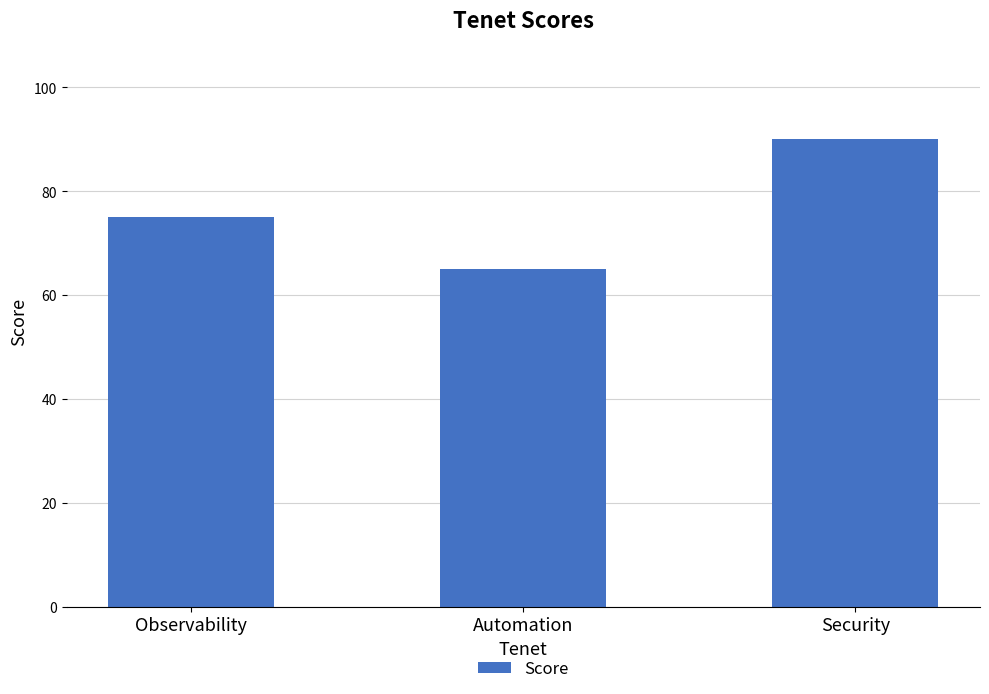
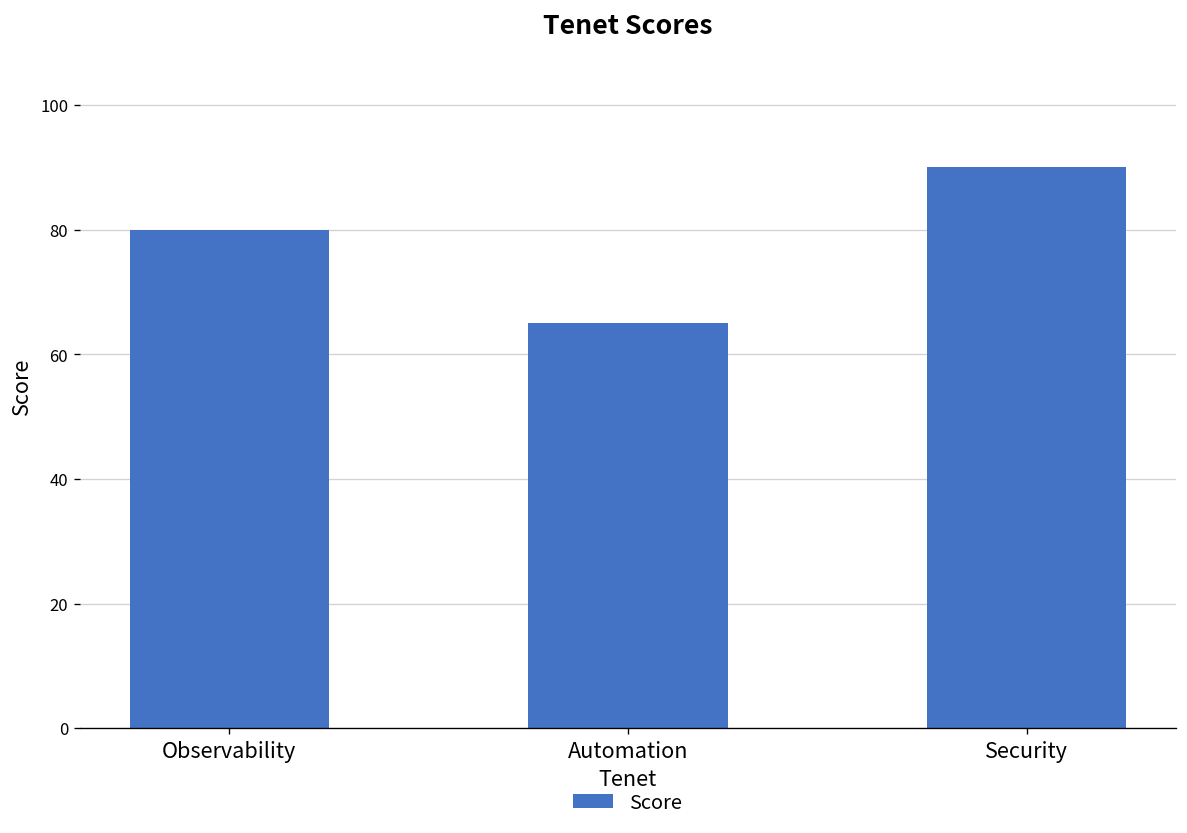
Observability: 75 -> 80
